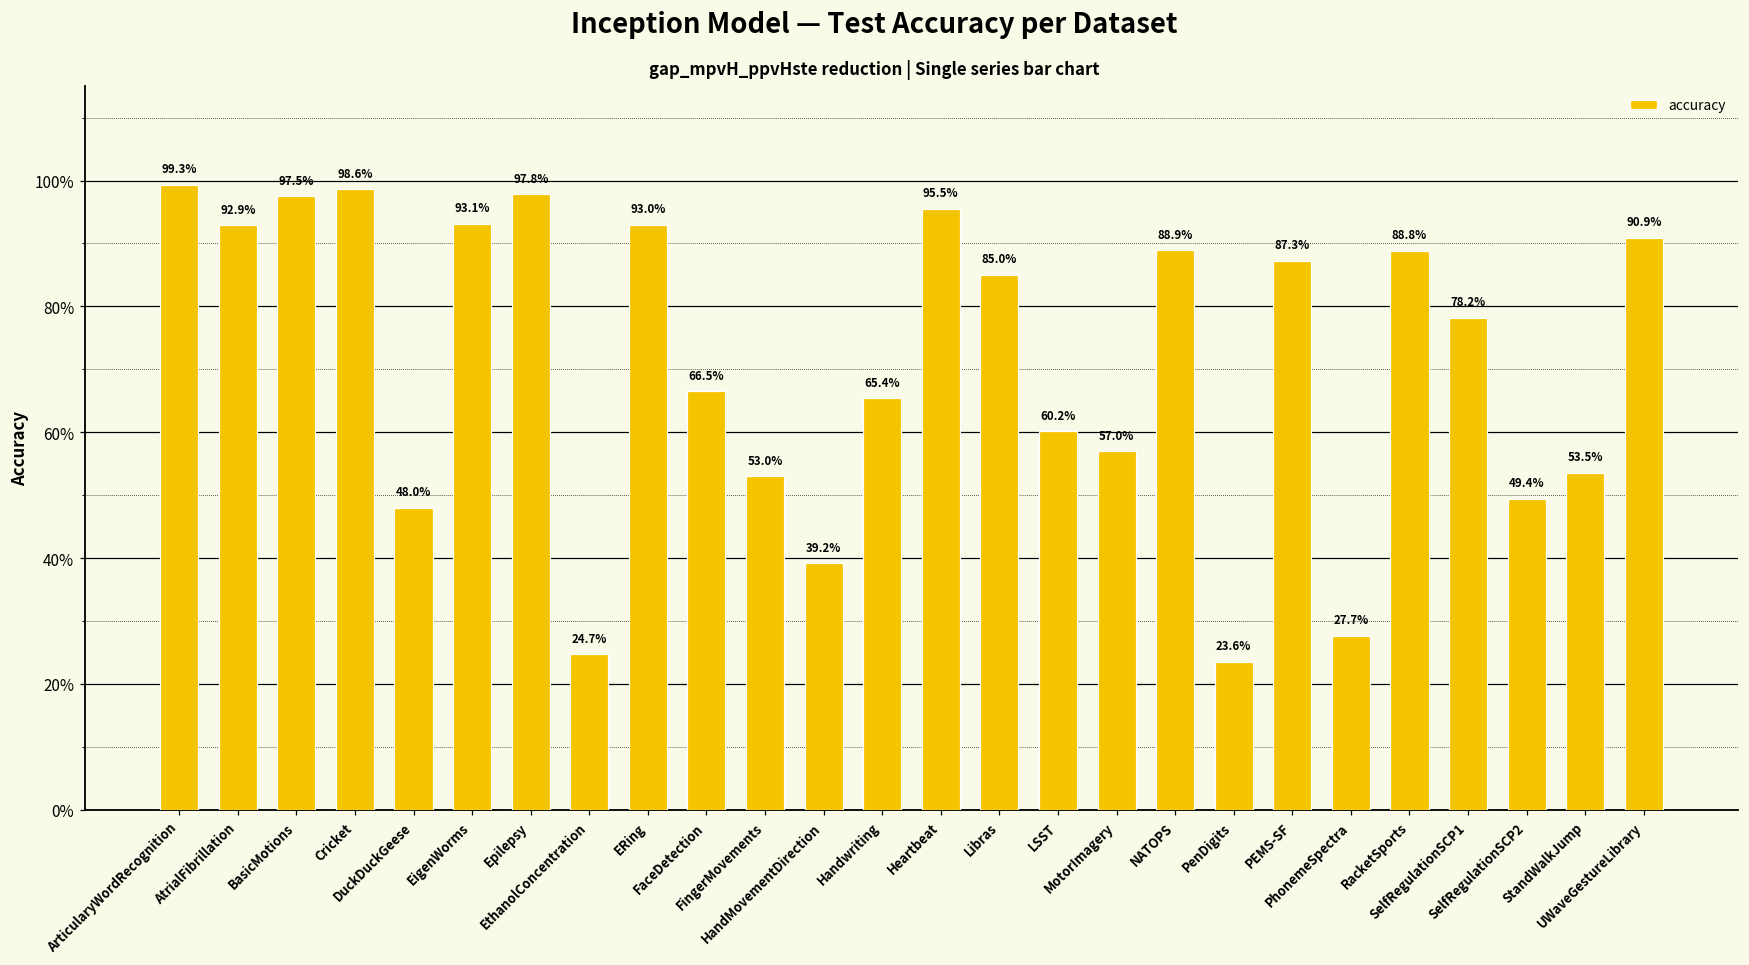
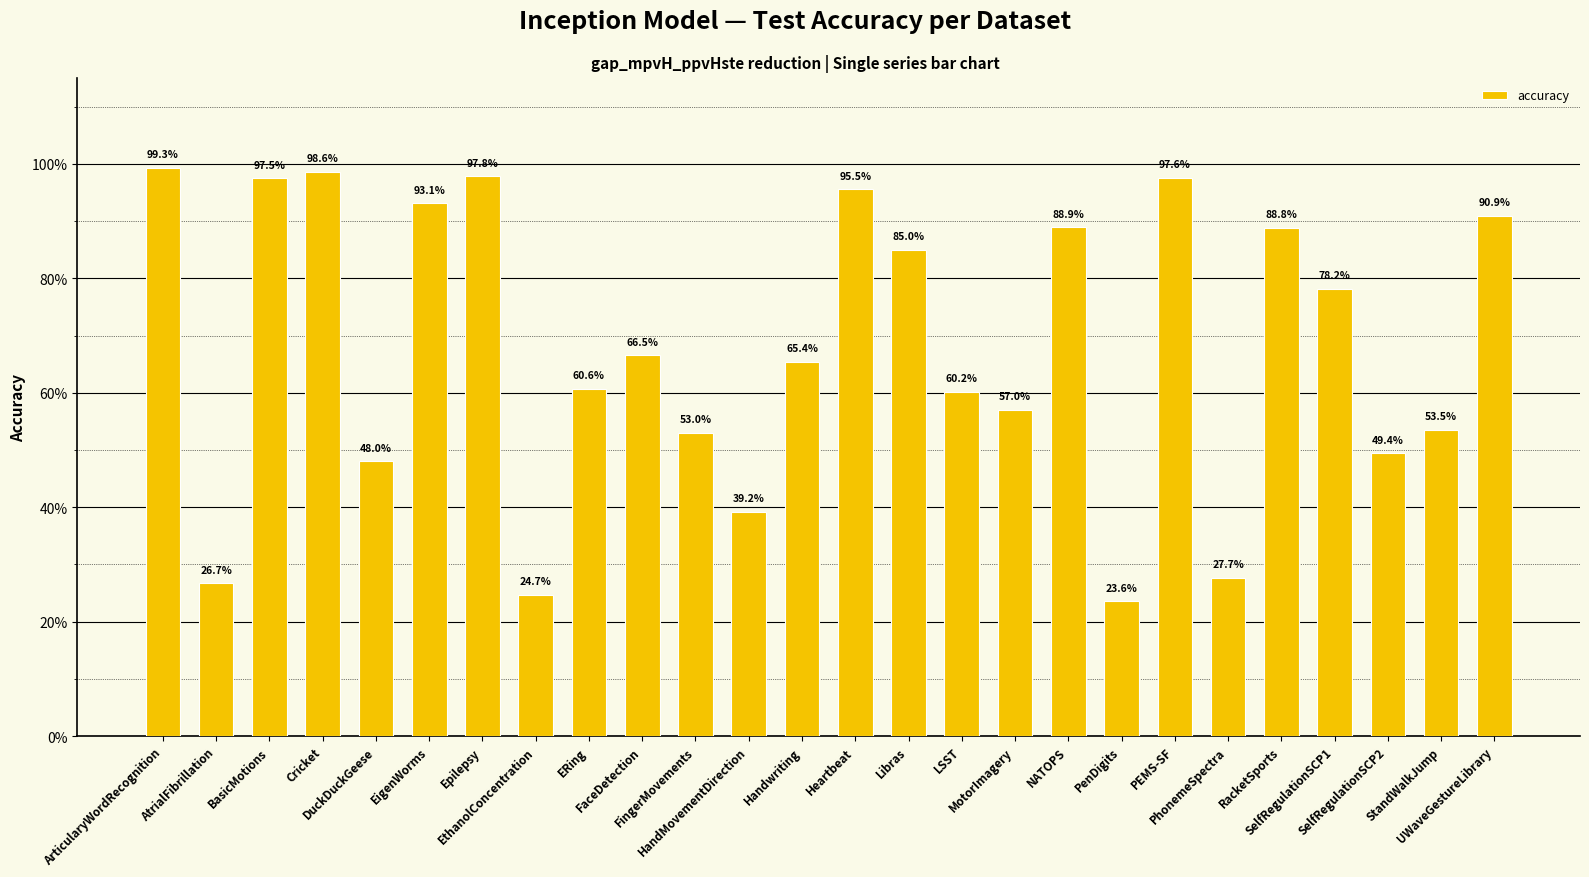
AtrialFibrillation: 92.9% -> 26.7%
ERing: 93.0% -> 60.6%
PEMS-SF: 87.3% -> 97.6%
